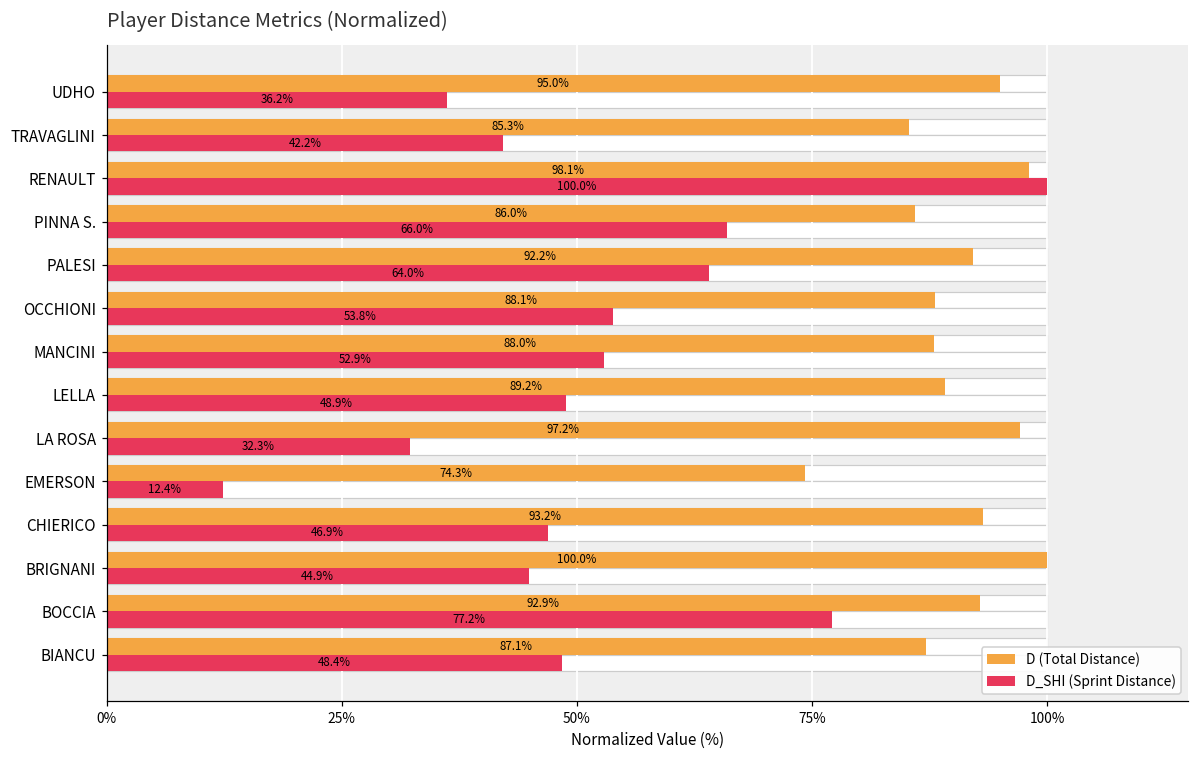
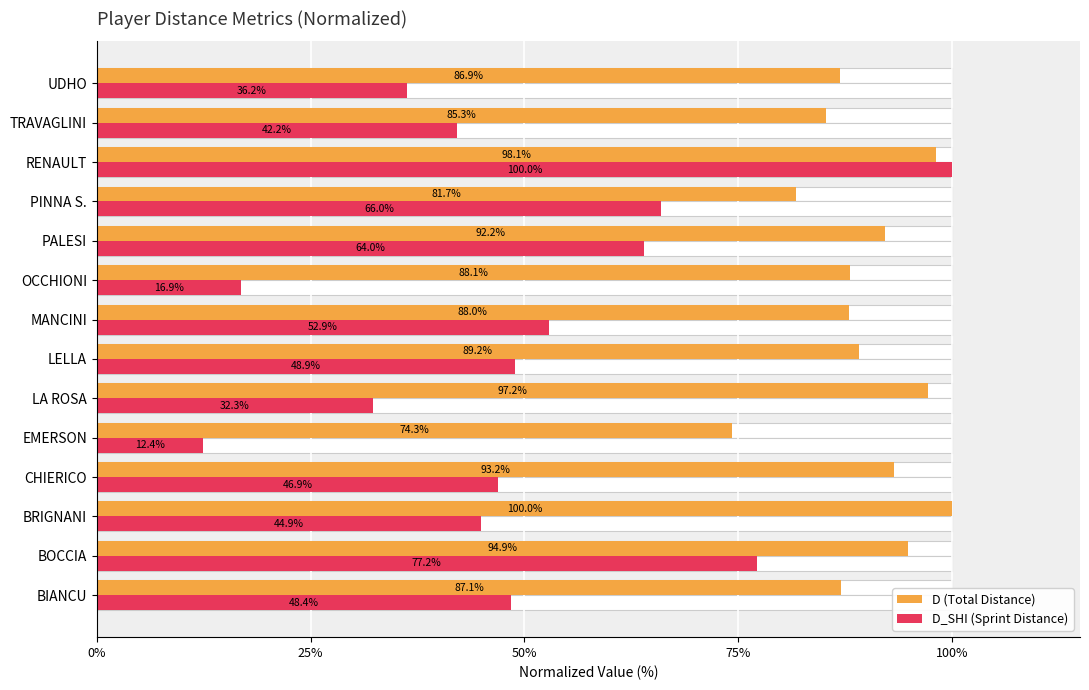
D (Total Distance), UDHO: 95.0% -> 86.9%
D (Total Distance), PINNA S.: 86.0% -> 81.7%
D_SHI (Sprint Distance), OCCHIONI: 53.8% -> 16.9%
D (Total Distance), BOCCIA: 92.9% -> 94.9%
